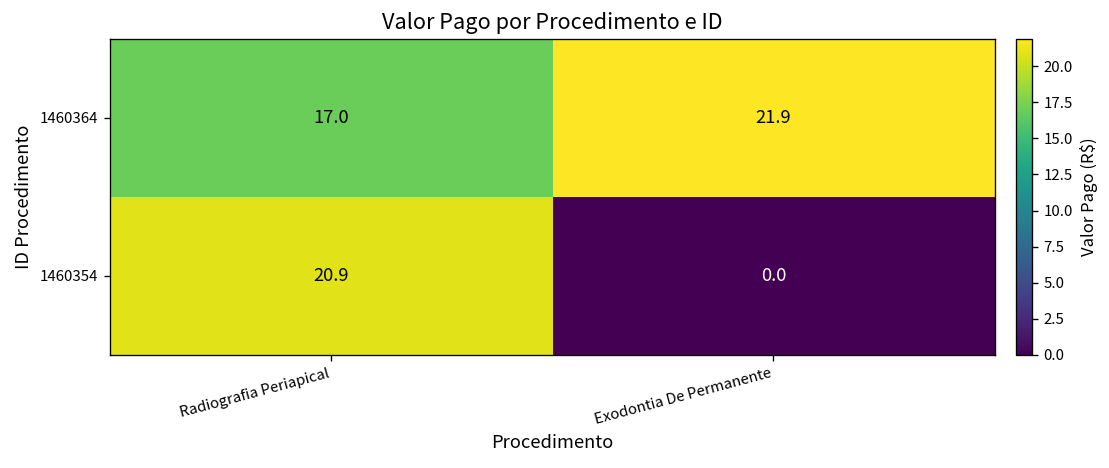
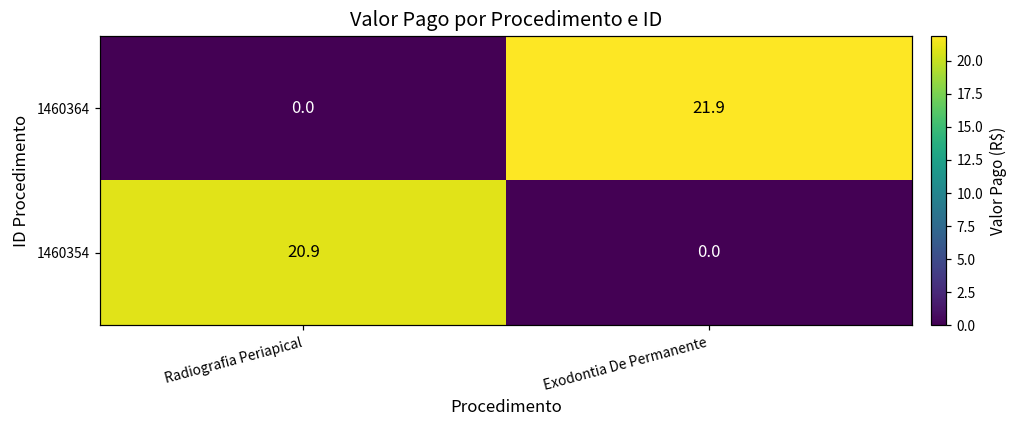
1460364, Radiografia Periapical: 17.0 -> 0.0
